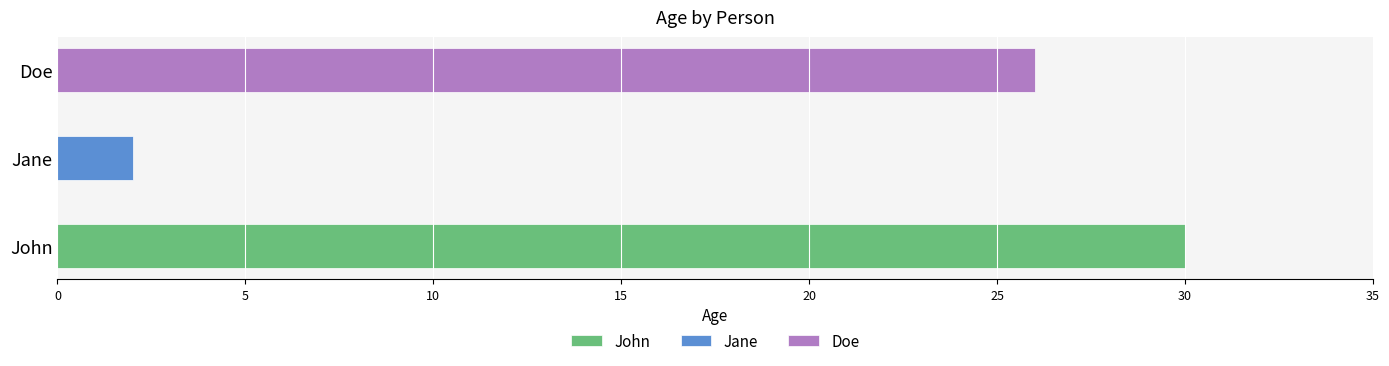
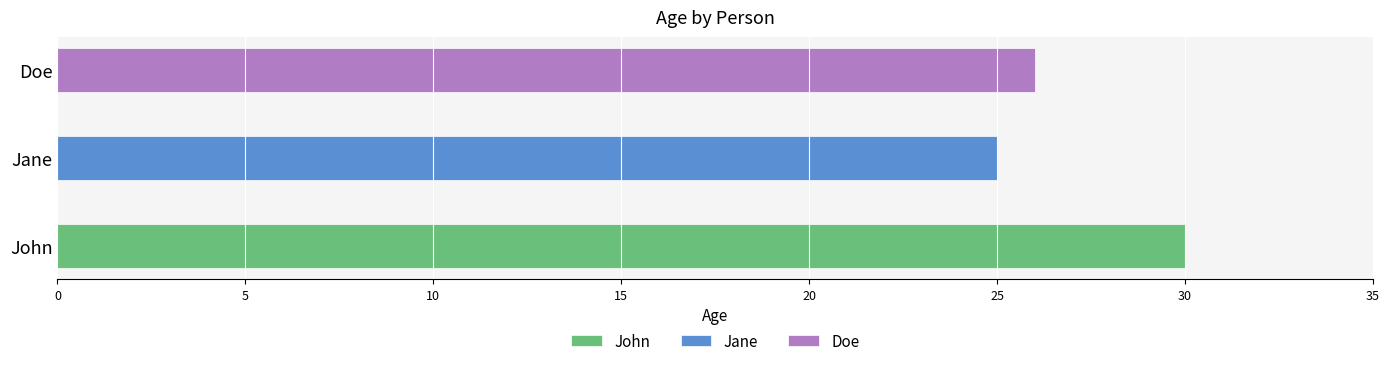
Jane: 2 -> 25
